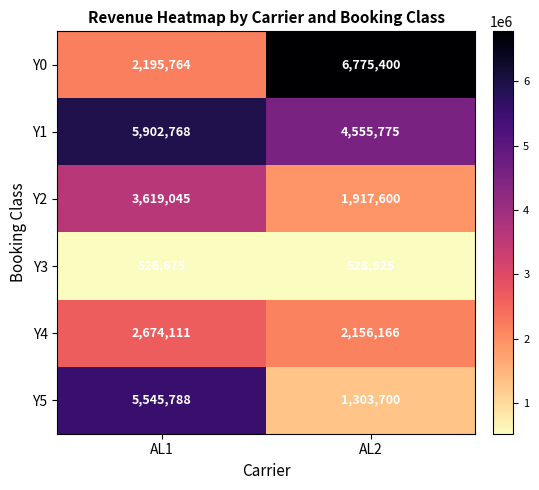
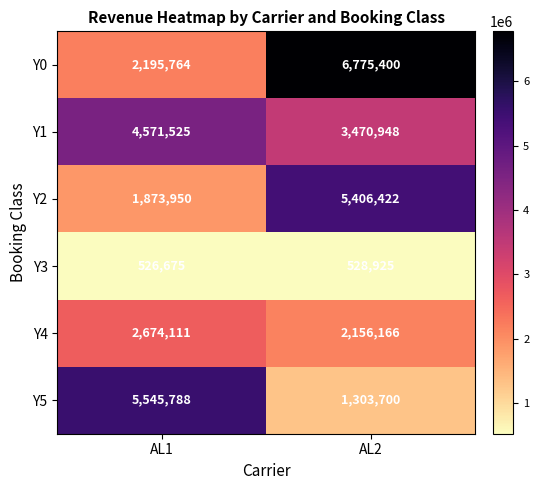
Y1, AL1: 5,902,768 -> 4,571,525
Y1, AL2: 4,555,775 -> 3,470,948
Y2, AL1: 3,619,045 -> 1,873,950
Y2, AL2: 1,917,600 -> 5,406,422
